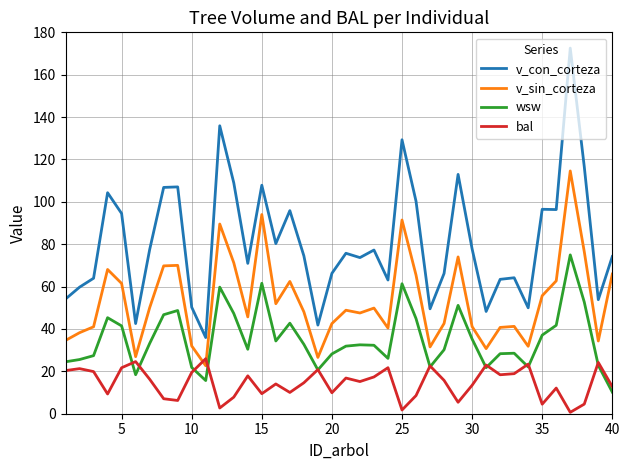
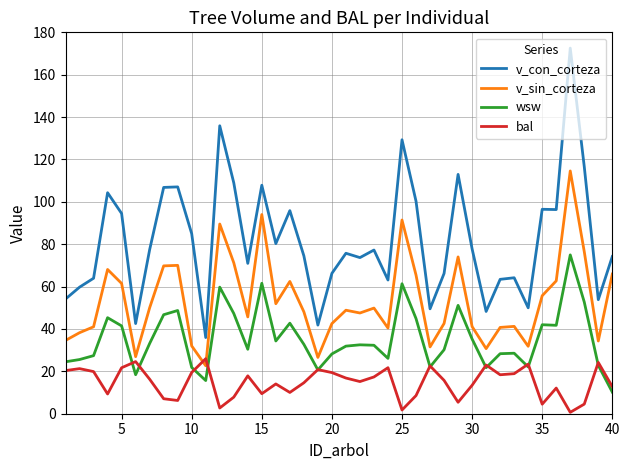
v_con_corteza, 10: 50 -> 85
bal, 20: 10 -> 19
wsw, 35: 37 -> 42
